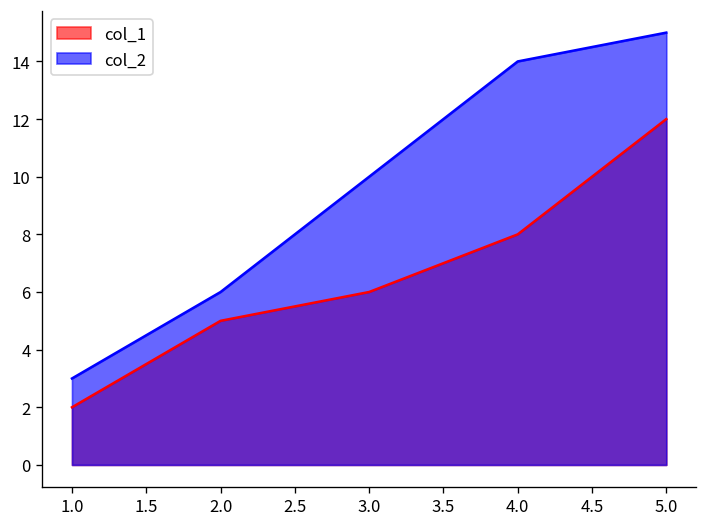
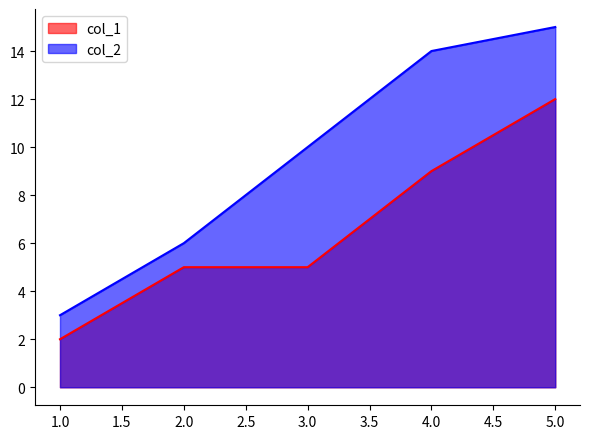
col_1, 3.0: 6 -> 5
col_1, 4.0: 8 -> 9
